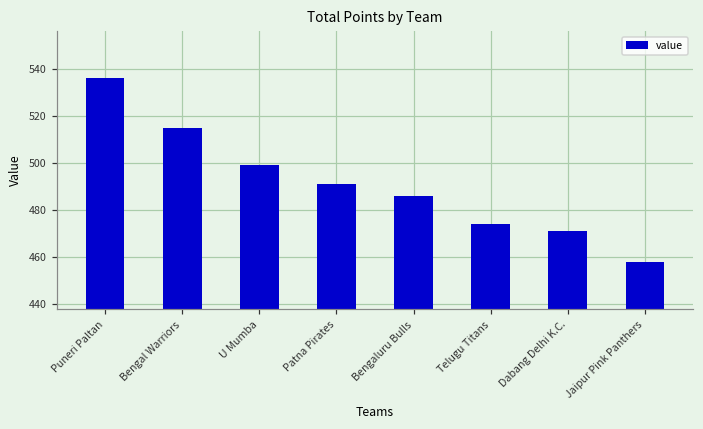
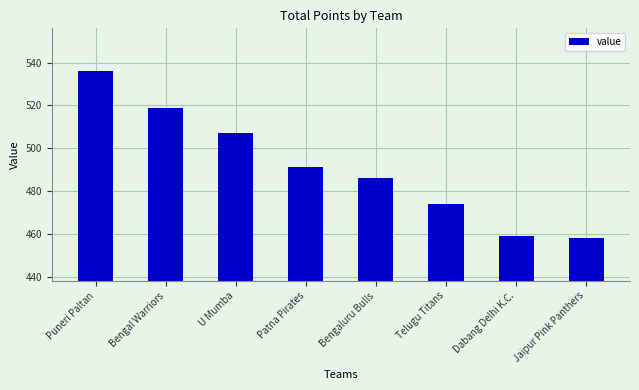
Bengal Warriors: 515 -> 519
U Mumba: 499 -> 507
Dabang Delhi K.C.: 471 -> 459
